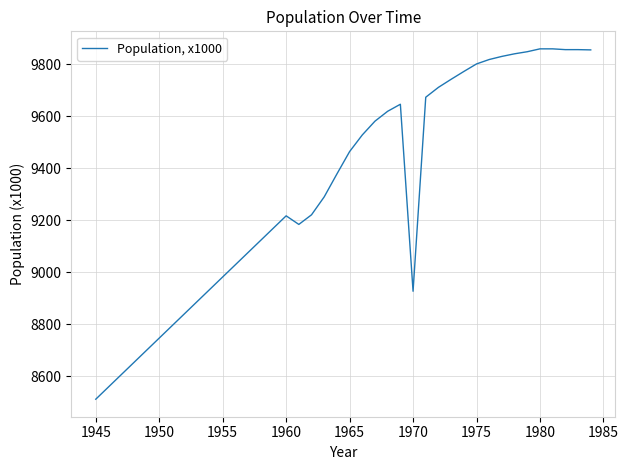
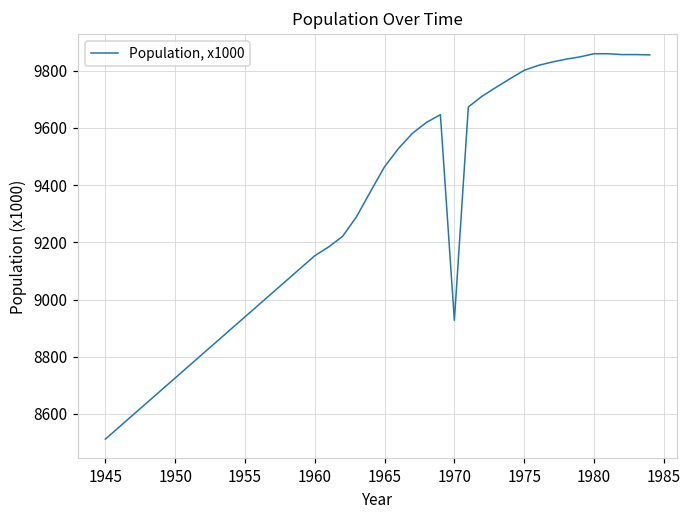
1960: 9220 -> 9150
